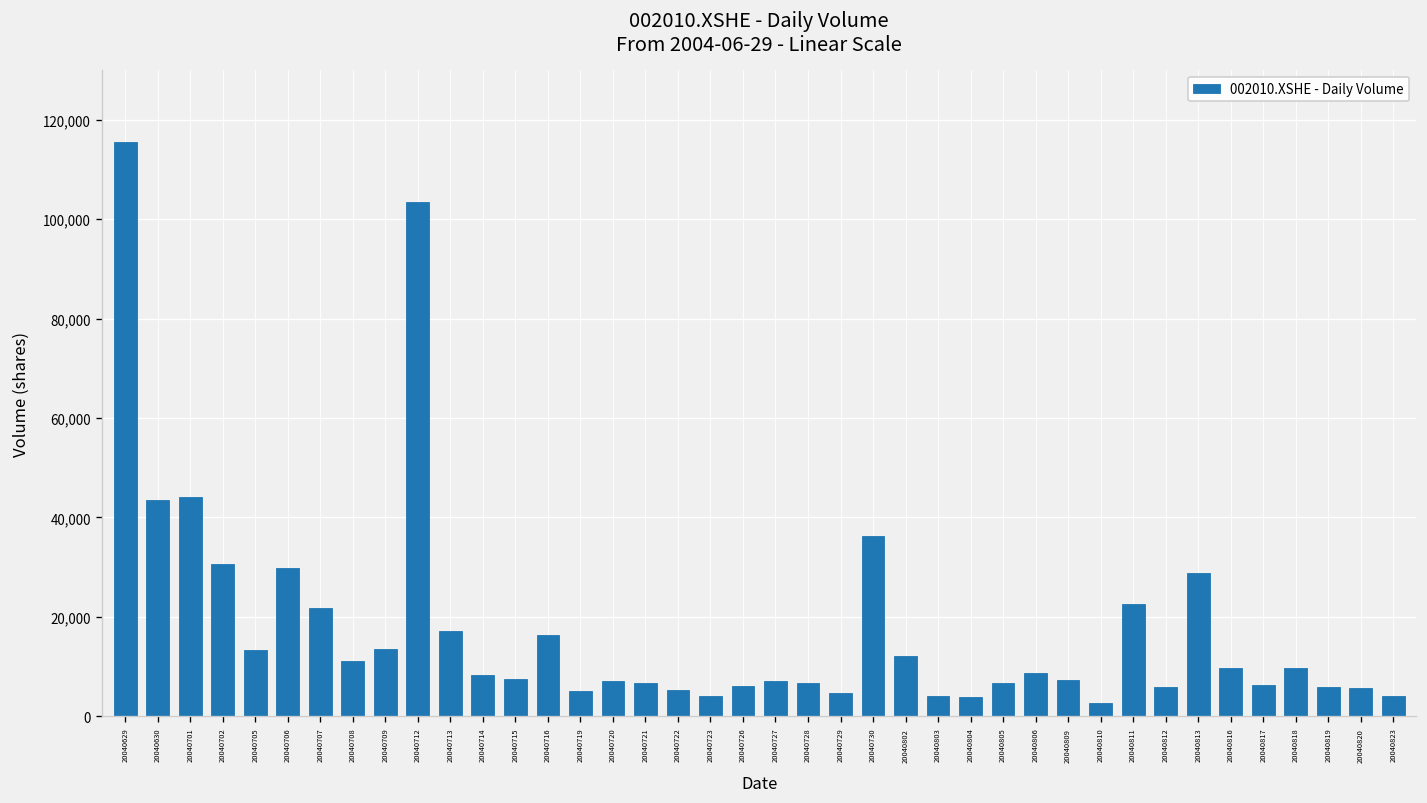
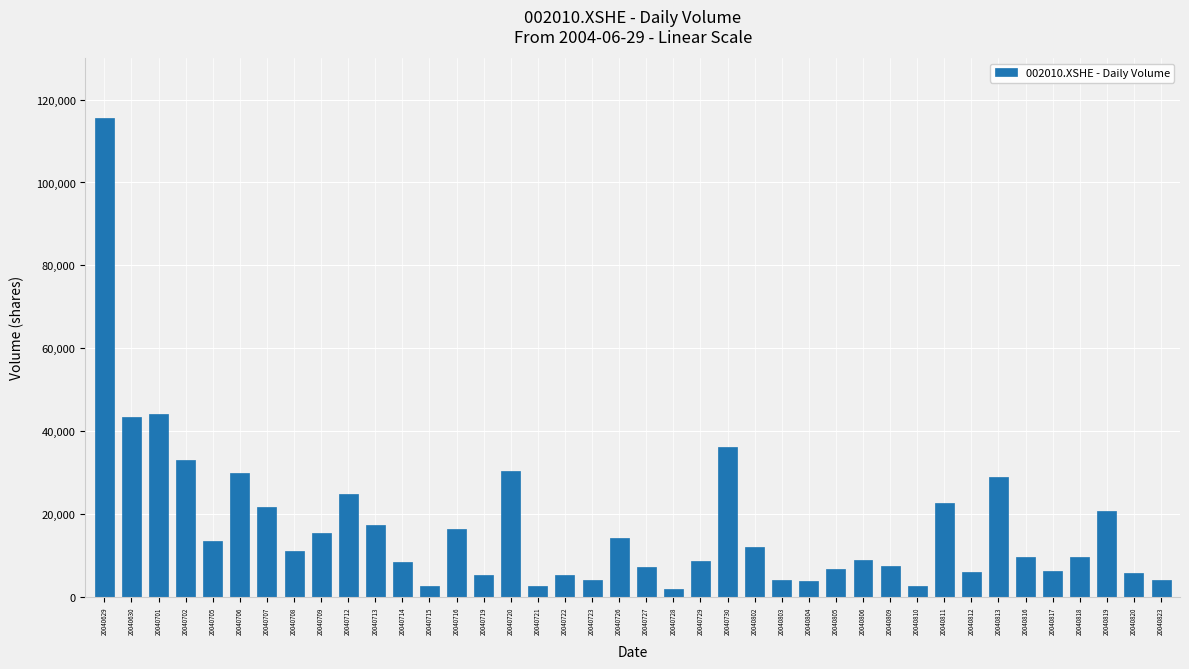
20040702: 31,000 -> 33,000
20040709: 13,000 -> 15,000
20040712: 103,000 -> 25,000
20040715: 7,000 -> 3,000
20040720: 7,000 -> 30,000
20040721: 7,000 -> 3,000
20040726: 6,000 -> 14,000
20040728: 7,000 -> 2,000
20040729: 5,000 -> 8,000
20040819: 6,000 -> 21,000
